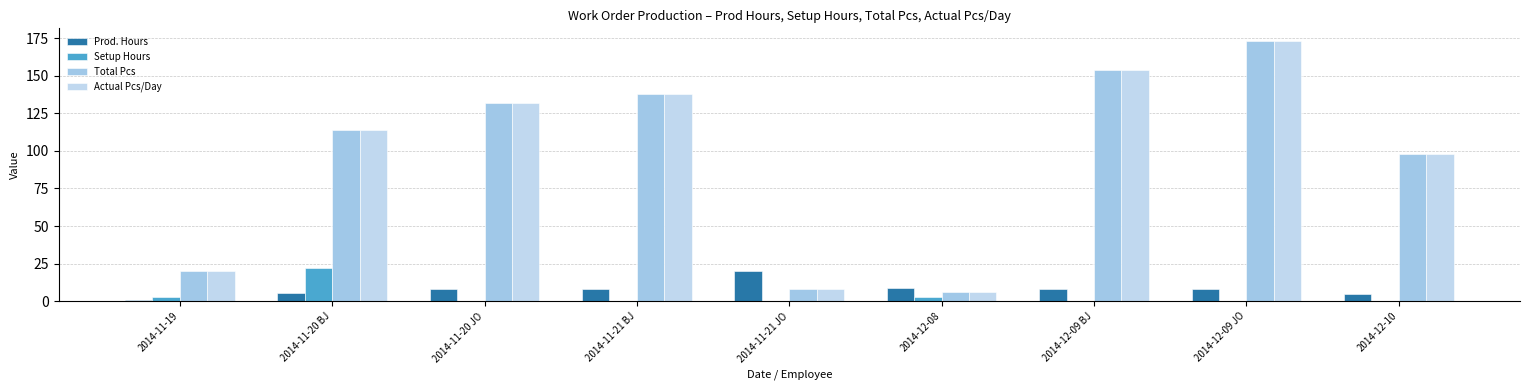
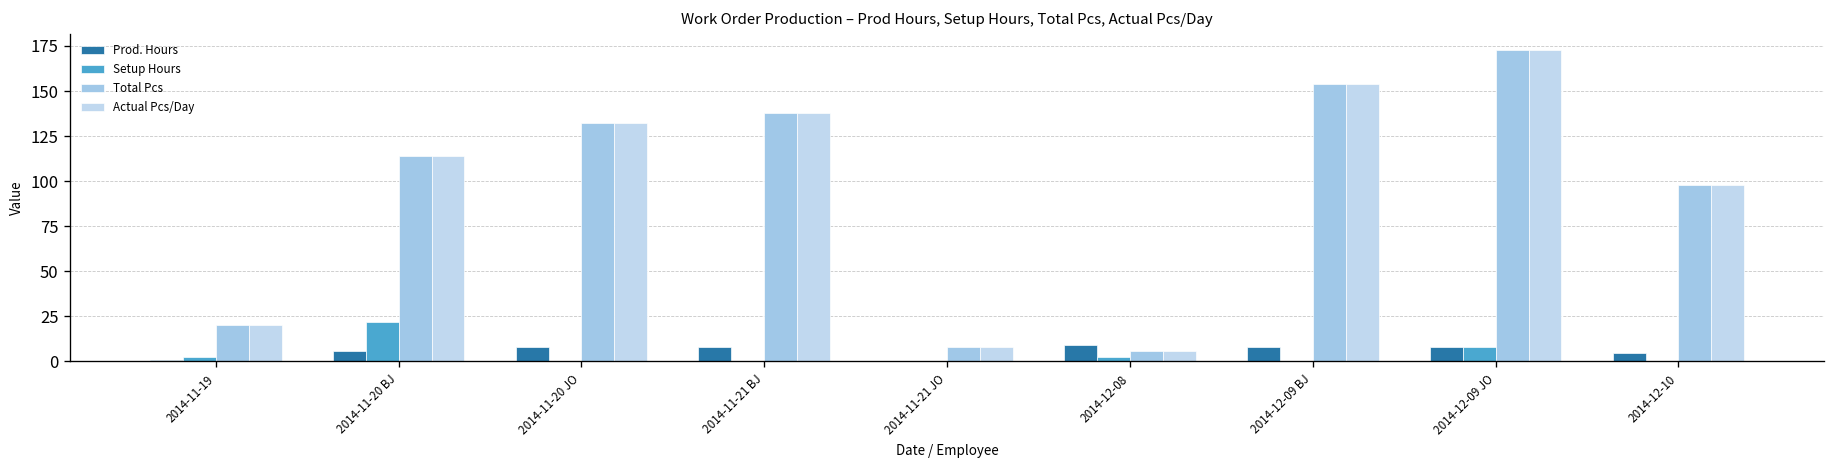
Prod. Hours, 2014-11-21 JO: 20 -> 0
Setup Hours, 2014-12-09 JO: 0 -> 8
